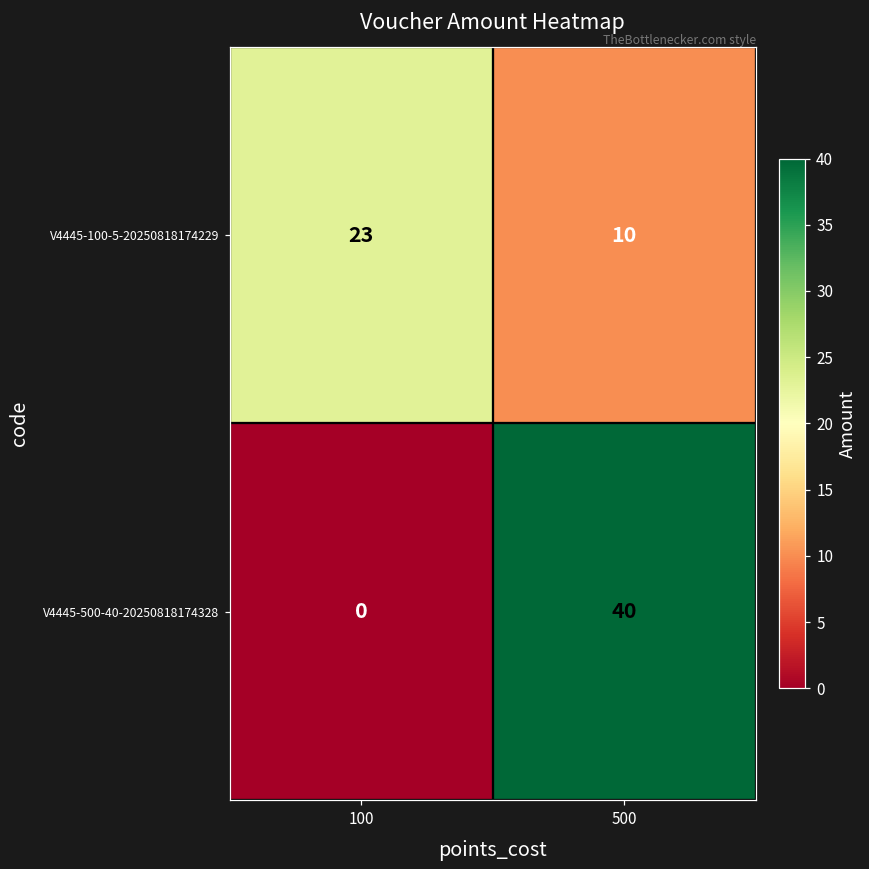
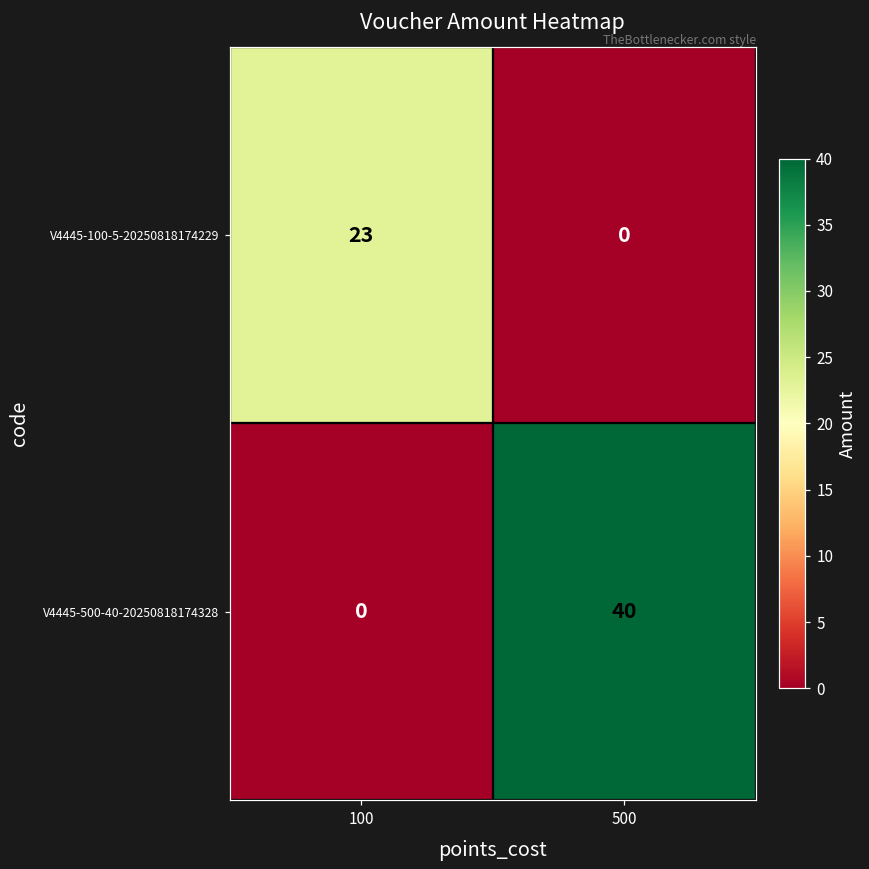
V4445-100-5-20250818174229, 500: 10 -> 0
